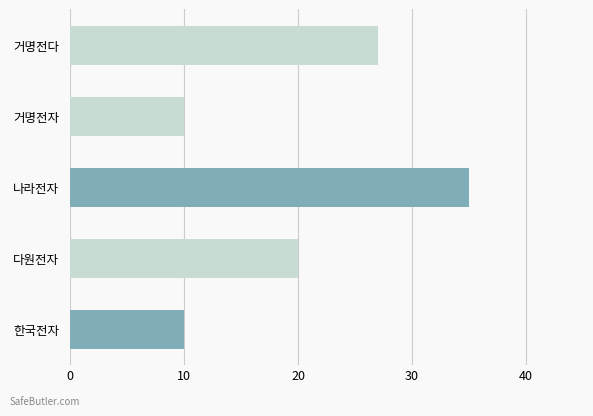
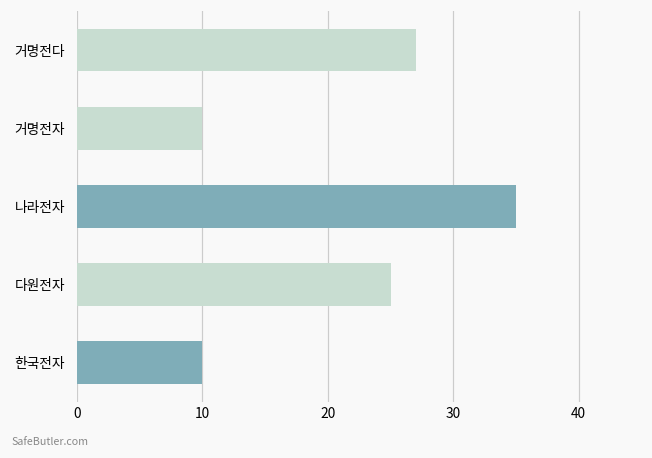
다원전자: 20 -> 25
